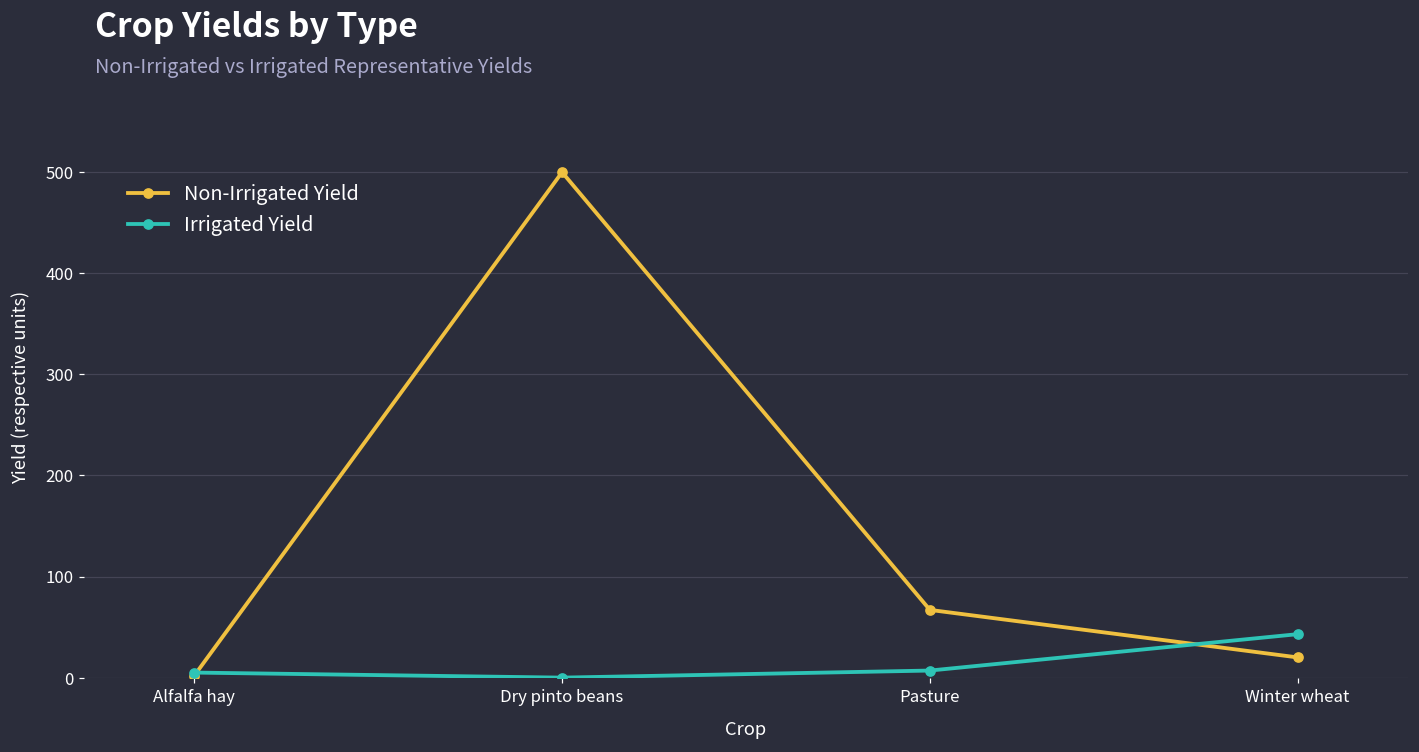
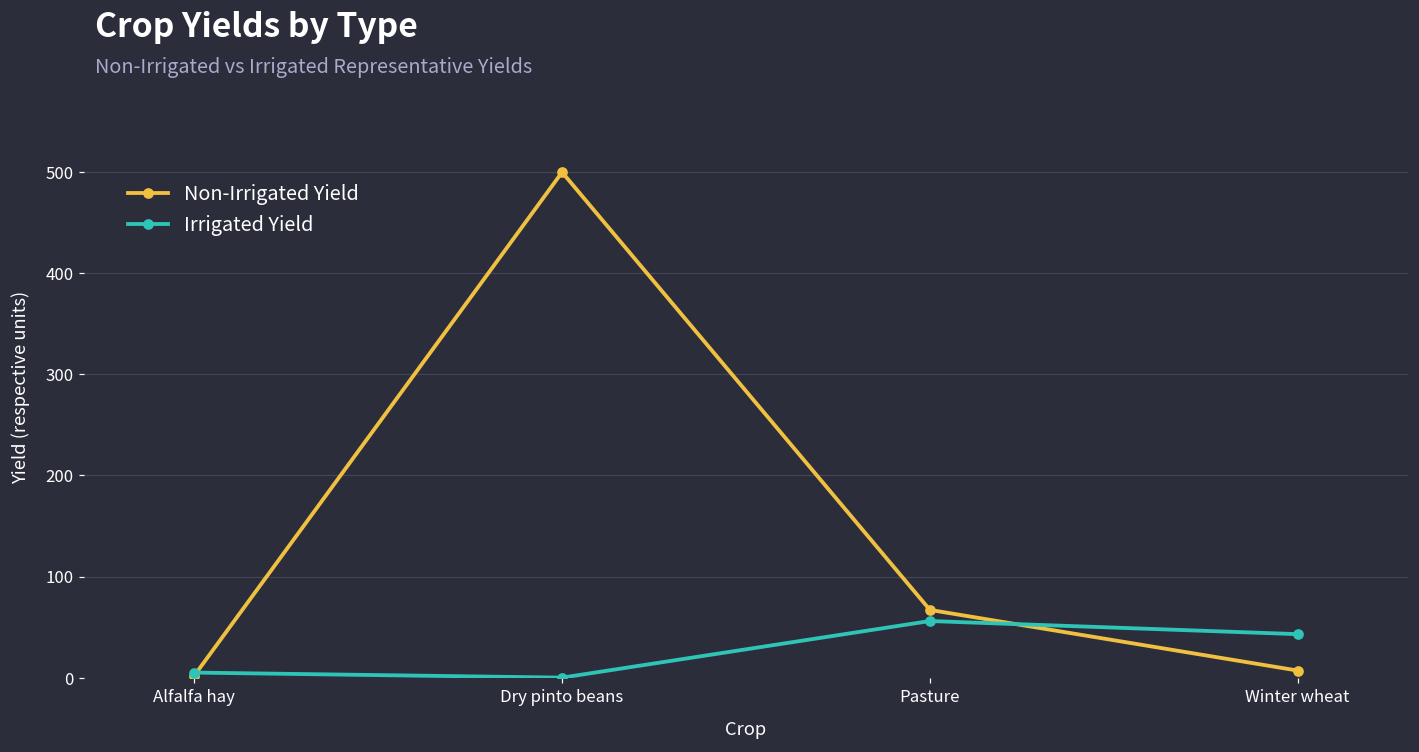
Irrigated Yield, Pasture: 10 -> 60
Non-Irrigated Yield, Winter wheat: 20 -> 10
